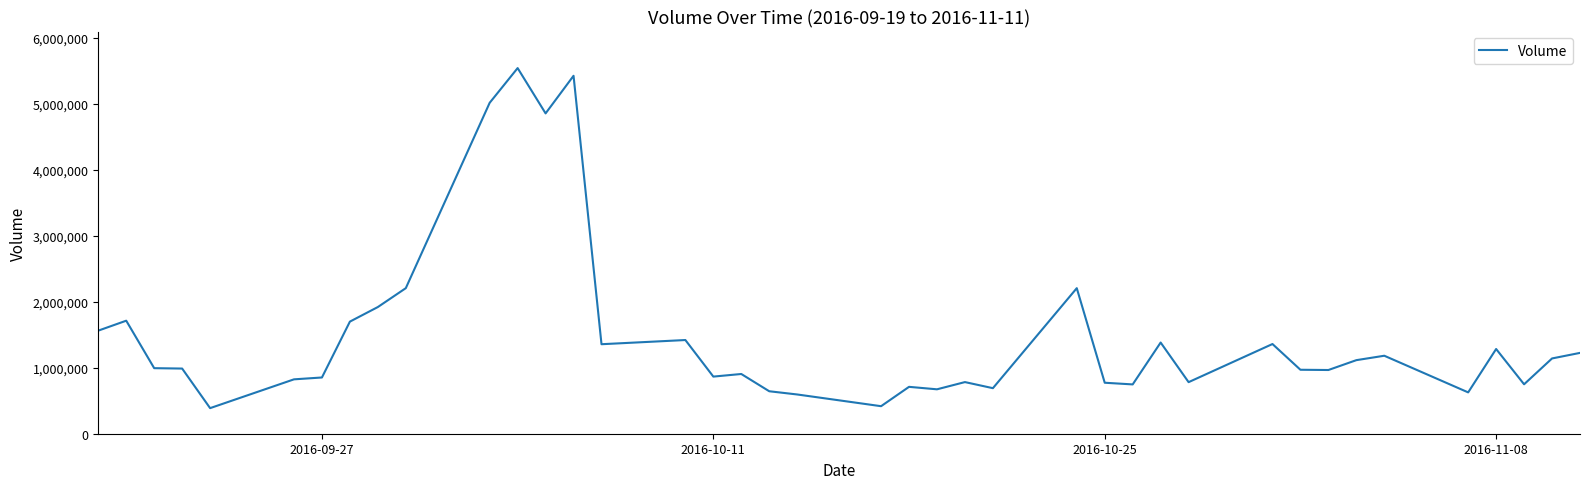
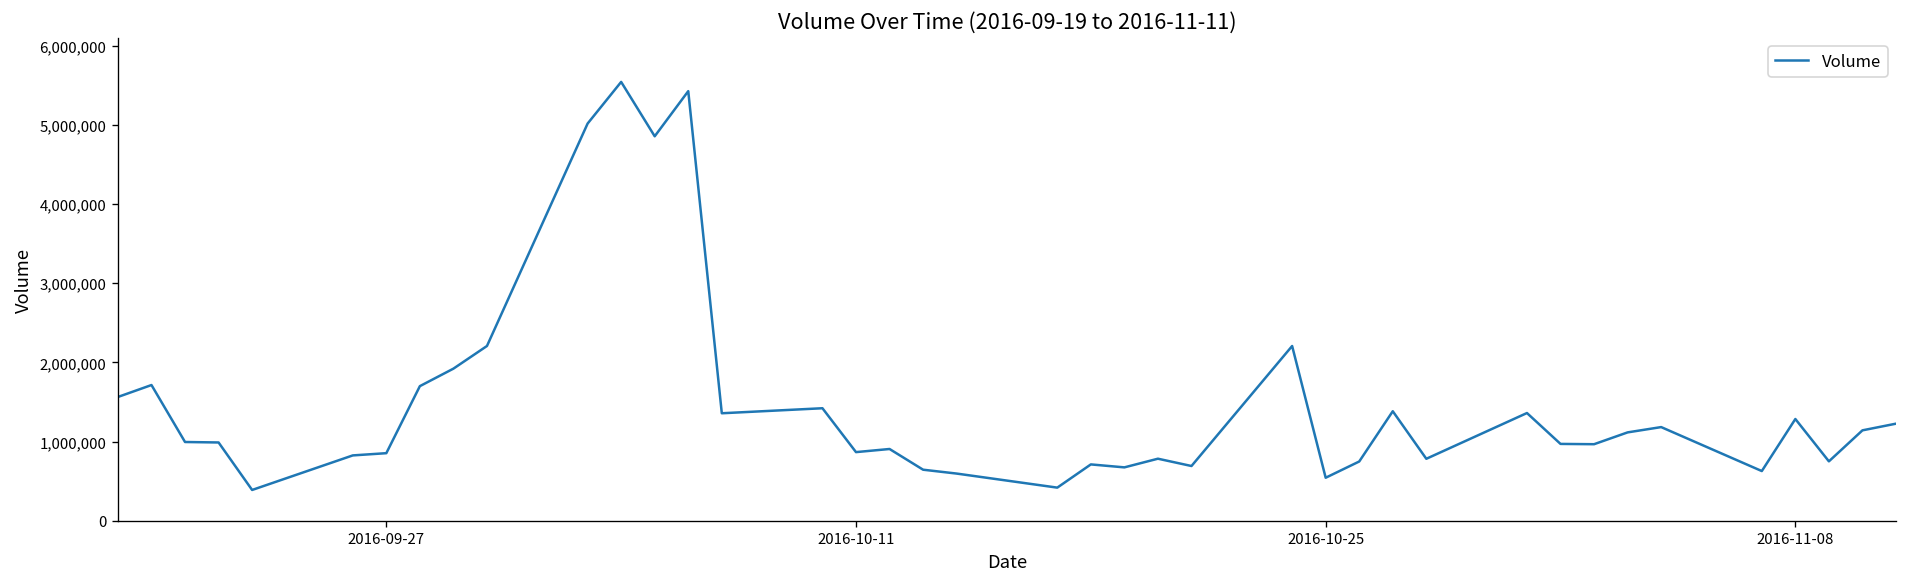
2016-10-25: 800,000 -> 500,000
